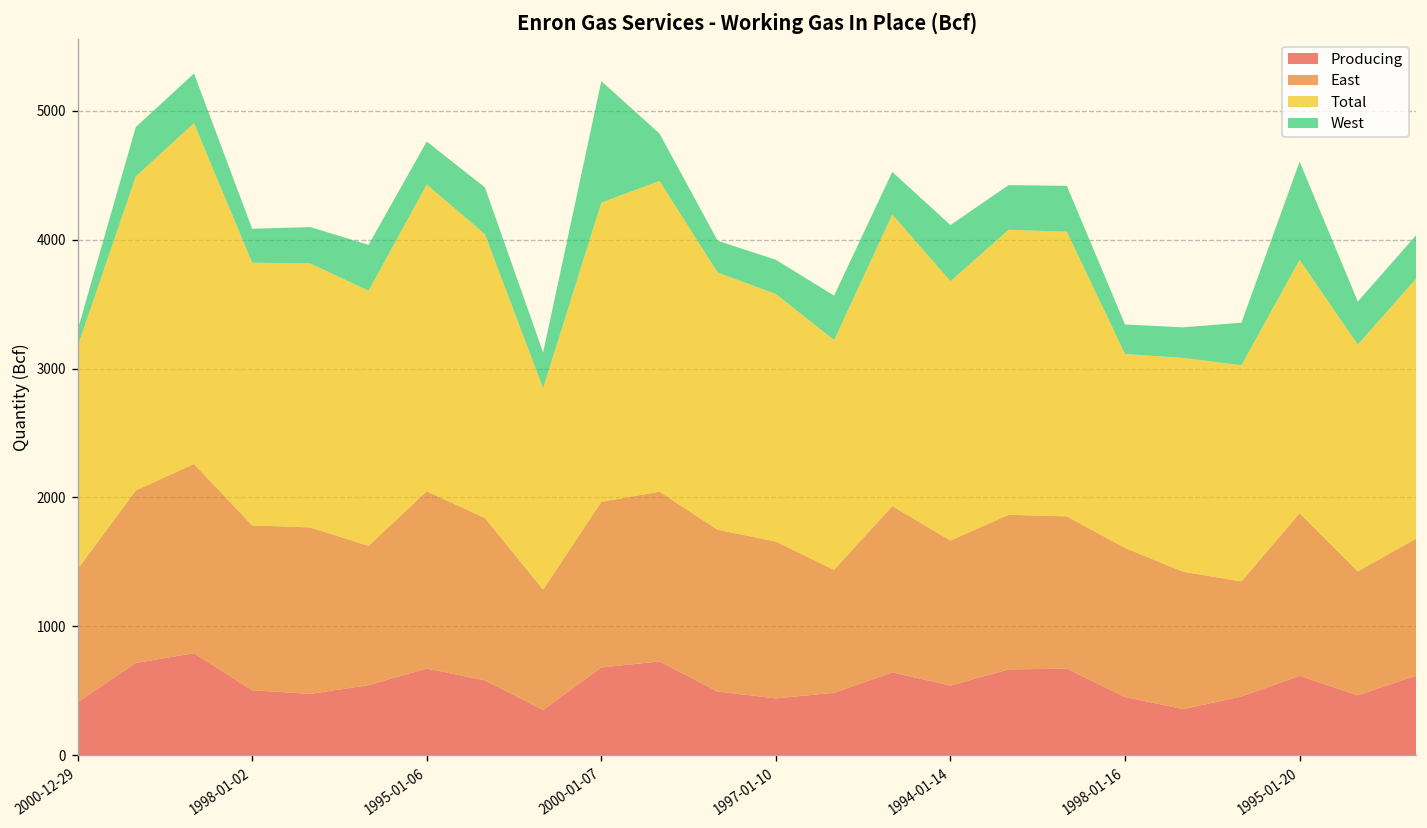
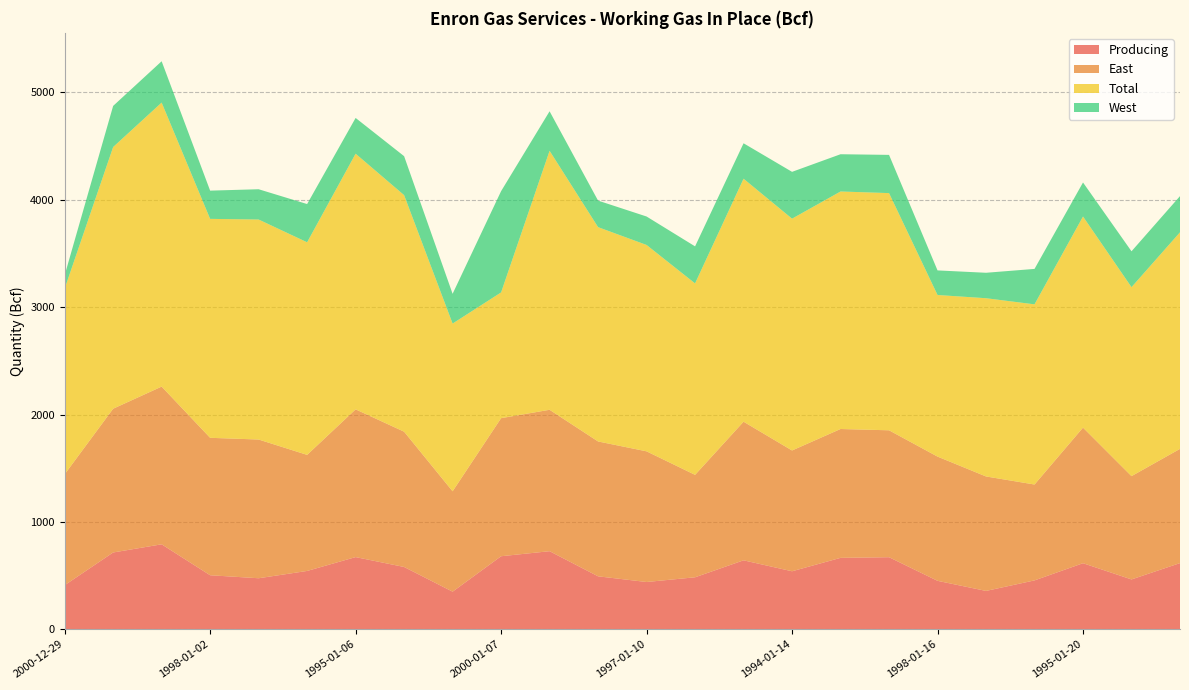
Total, 2000-01-07: 2320 -> 1170
Total, 1994-01-14: 2010 -> 2160
West, 1995-01-20: 760 -> 320
